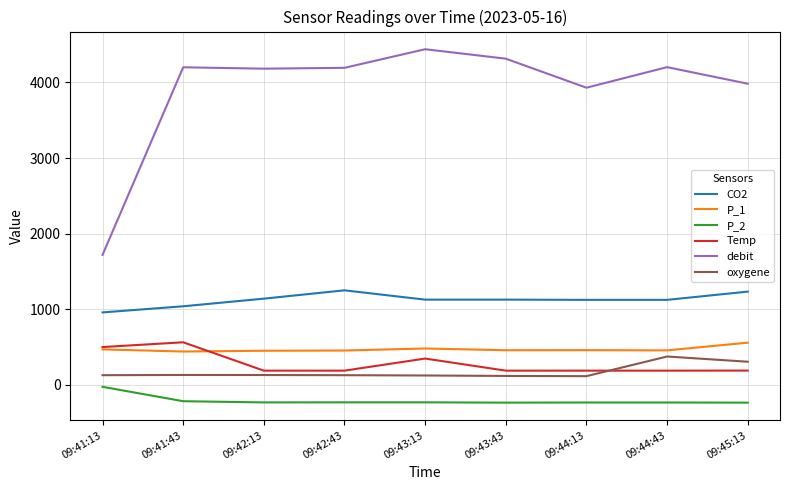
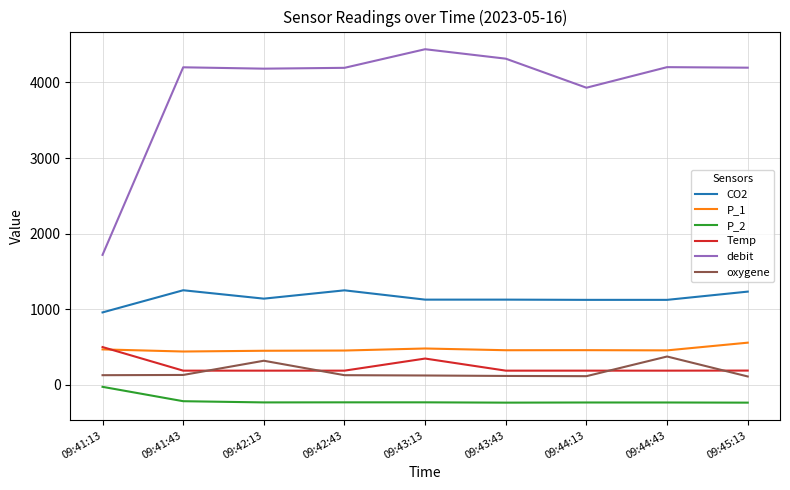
CO2, 09:41:43: 1000 -> 1300
Temp, 09:41:43: 600 -> 200
oxygene, 09:42:13: 100 -> 300
debit, 09:45:13: 4000 -> 4200
oxygene, 09:45:13: 300 -> 100
